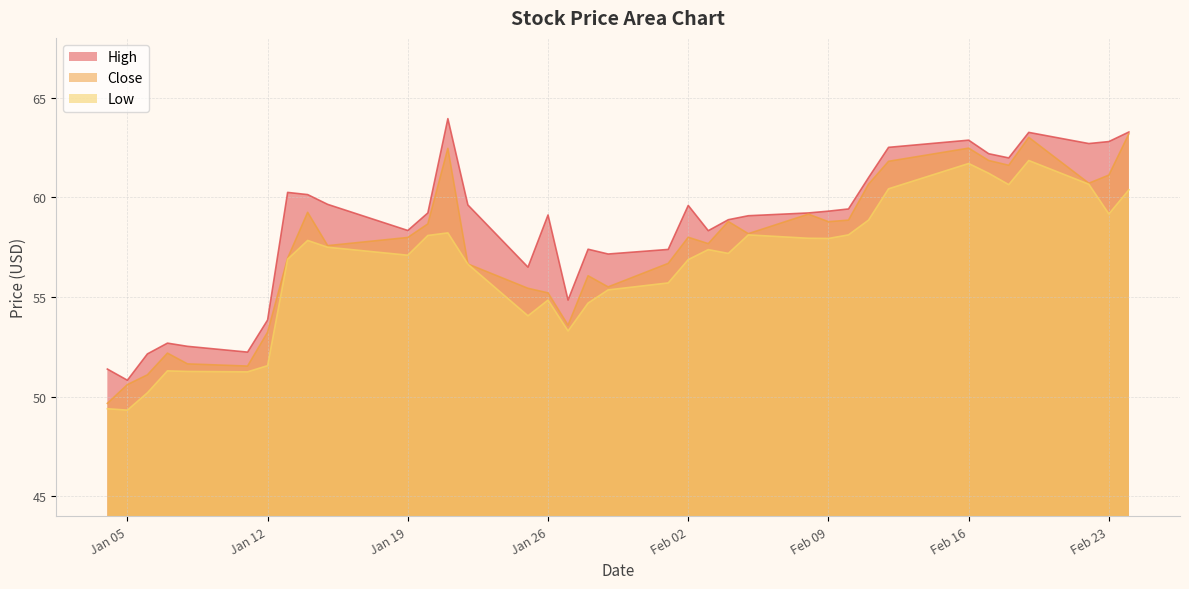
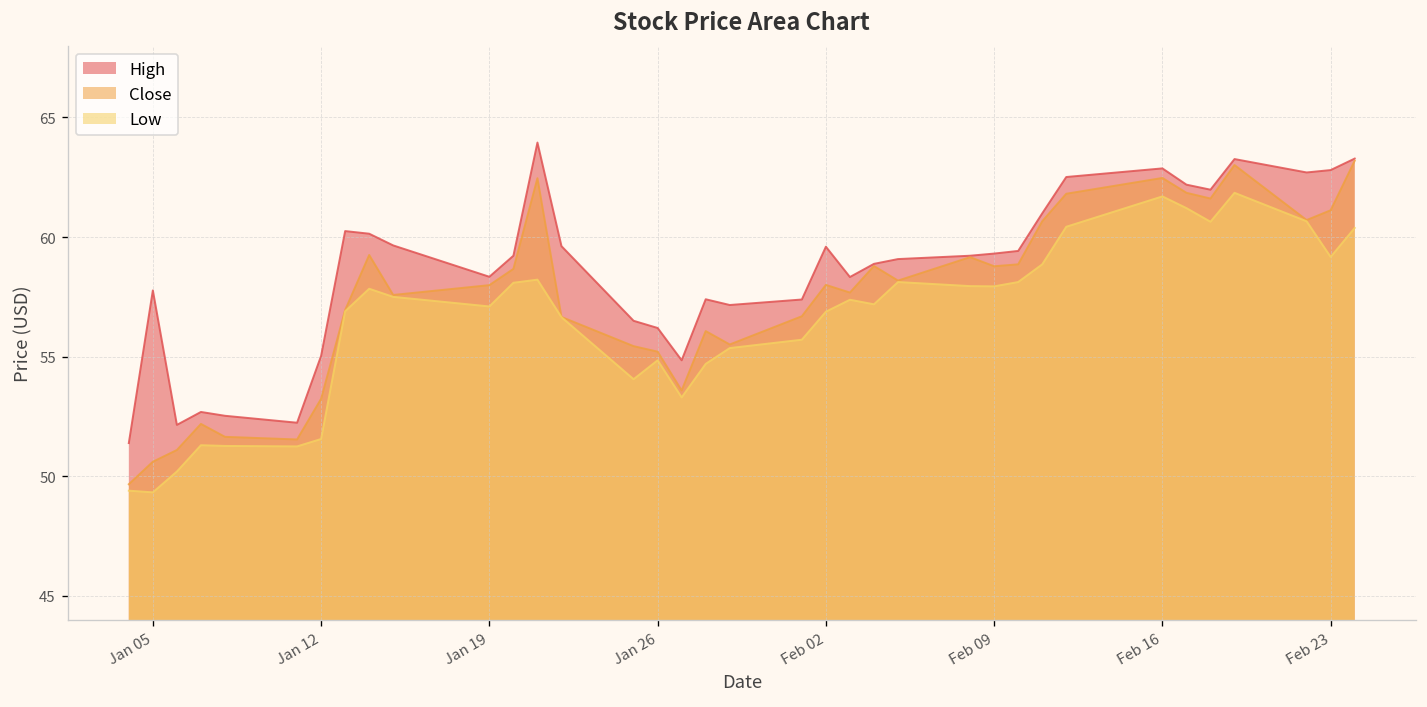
High, Jan 05: 50.8 -> 57.8
High, Jan 12: 53.8 -> 55.0
High, Jan 26: 59.1 -> 56.2
